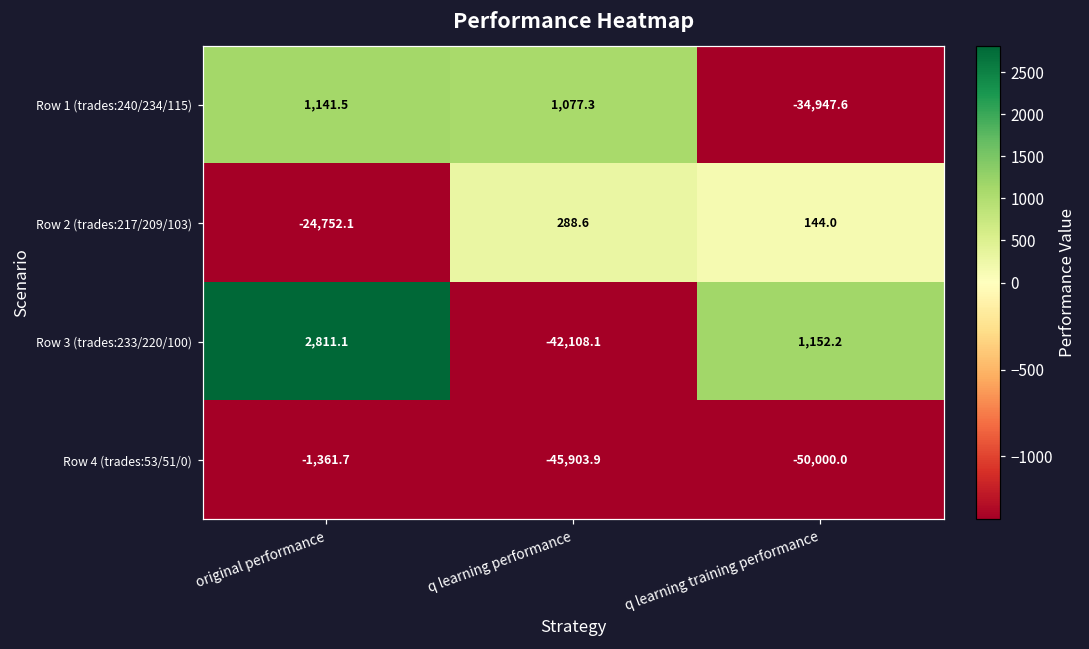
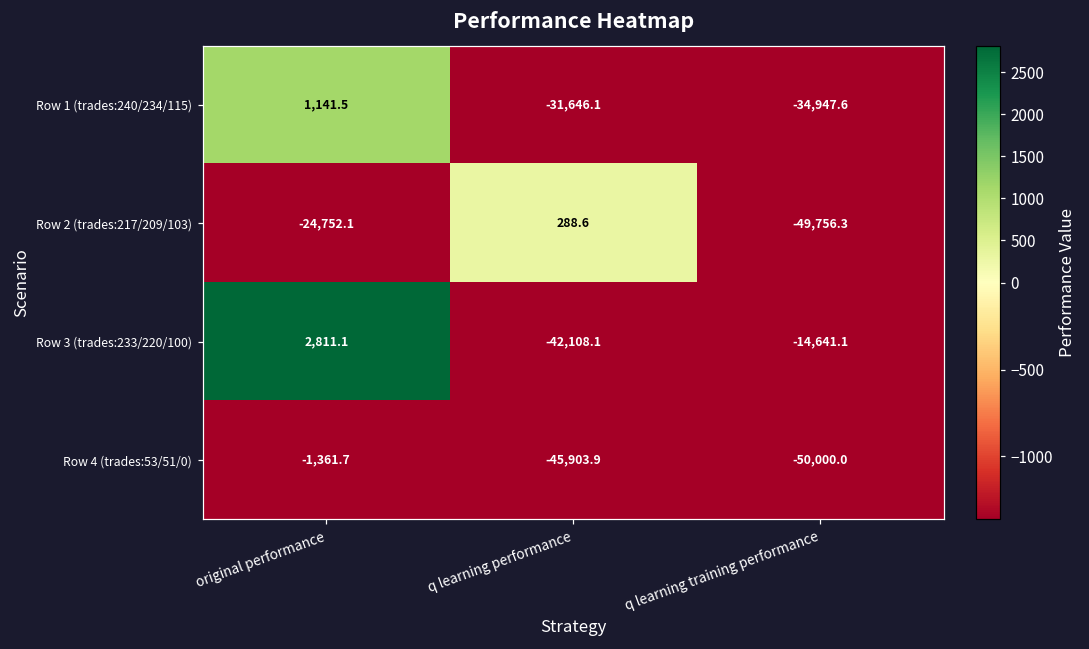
Row 1 (trades:240/234/115), q learning performance: 1,077.3 -> -31,646.1
Row 2 (trades:217/209/103), q learning training performance: 144.0 -> -49,756.3
Row 3 (trades:233/220/100), q learning training performance: 1,152.2 -> -14,641.1
